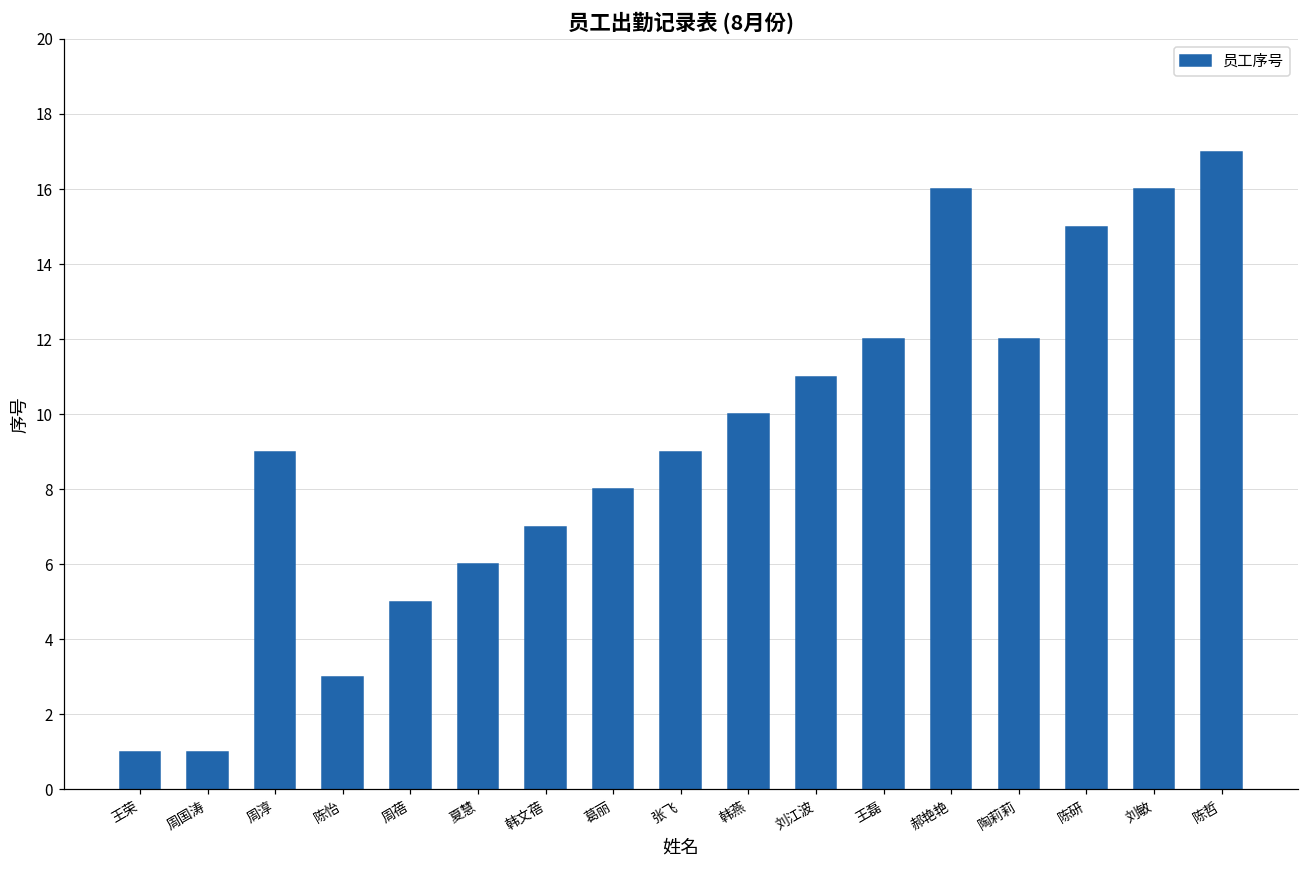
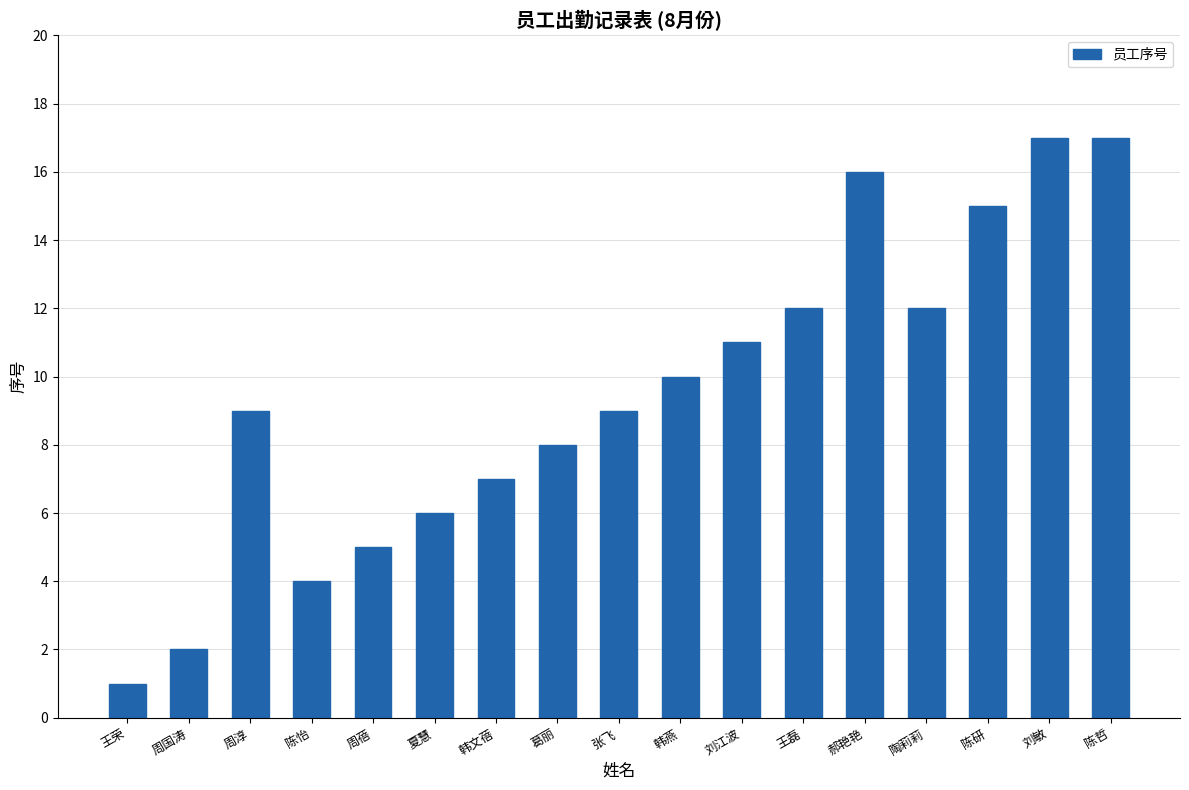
周国涛: 1 -> 2
陈怡: 3 -> 4
刘敏: 16 -> 17
